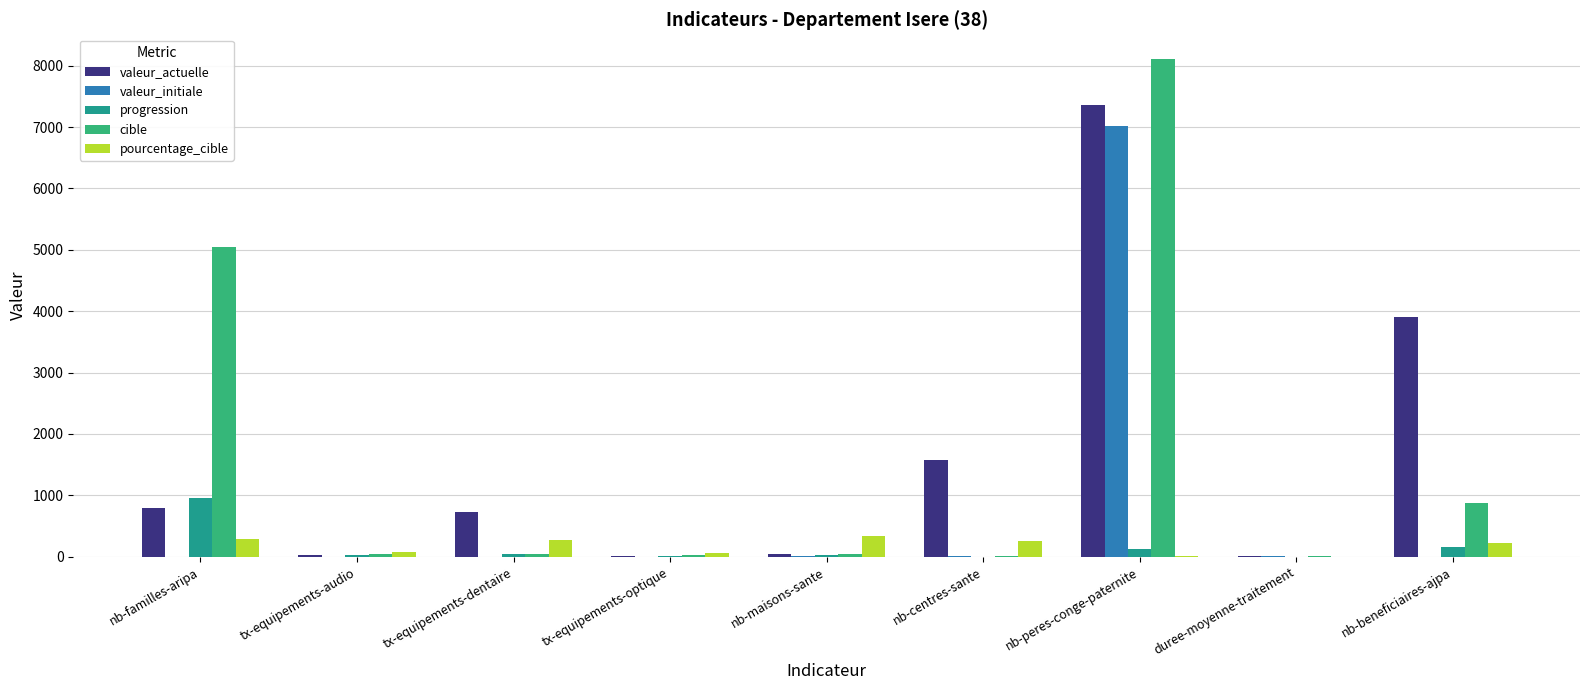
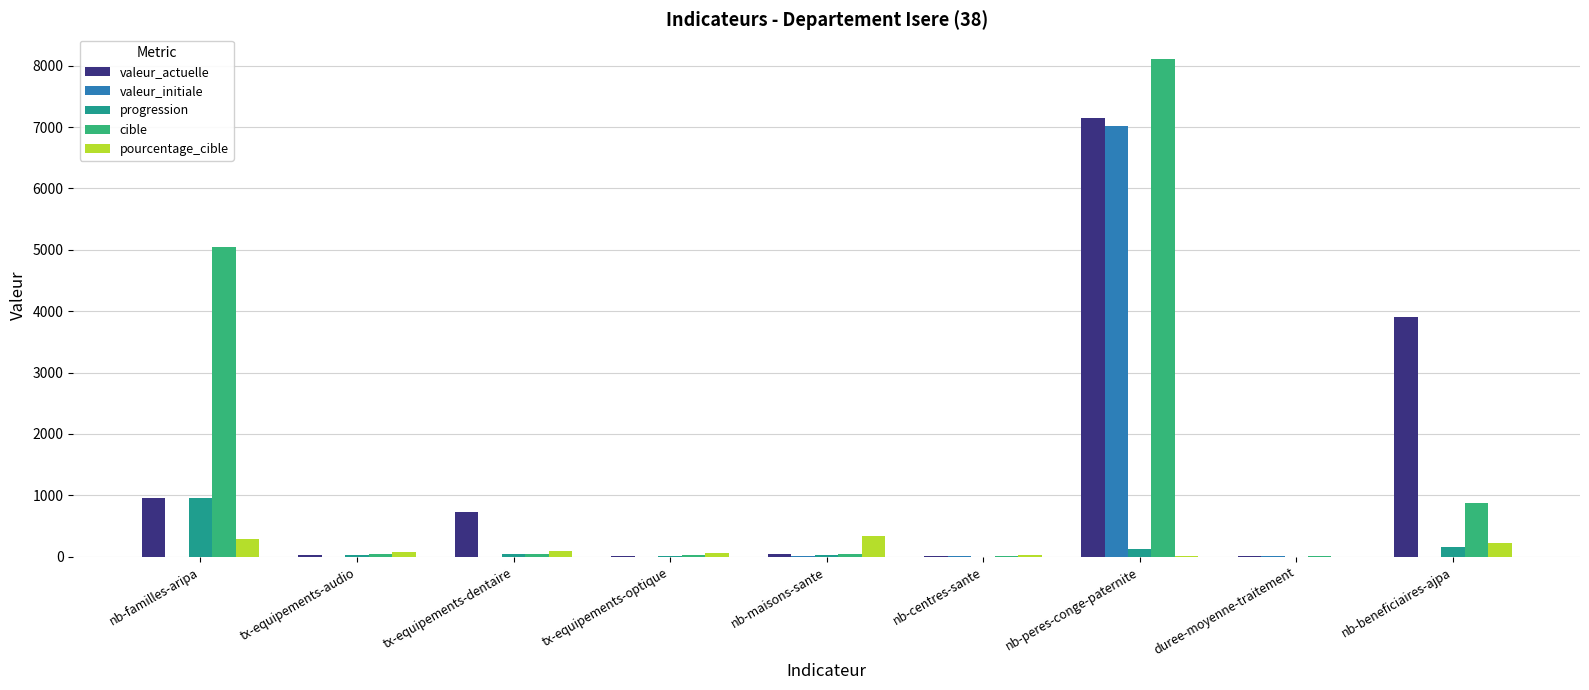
valeur_actuelle, nb-familles-aripa: 800 -> 1000
pourcentage_cible, tx-equipements-dentaire: 300 -> 100
valeur_actuelle, nb-centres-sante: 1600 -> 0
pourcentage_cible, nb-centres-sante: 300 -> 0
valeur_actuelle, nb-peres-conge-paternite: 7400 -> 7100
